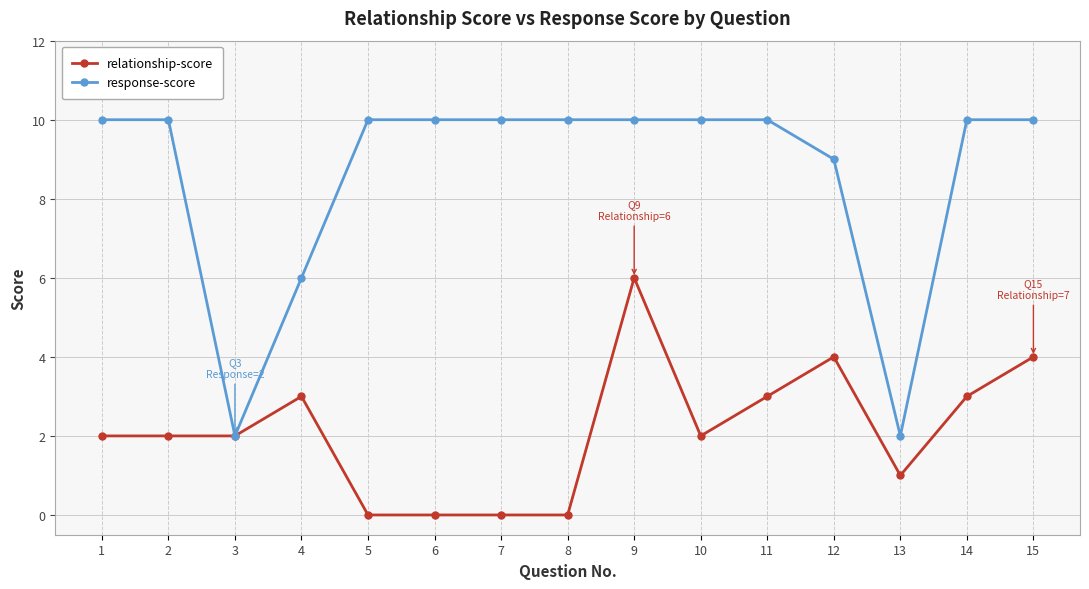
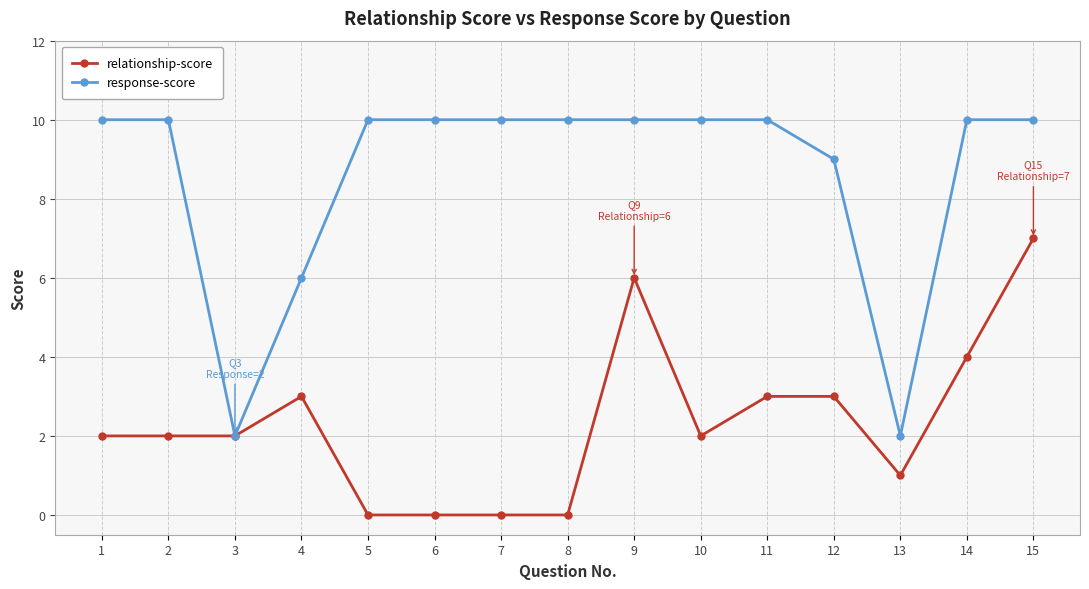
relationship-score, 12: 4 -> 3
relationship-score, 14: 3 -> 4
relationship-score, 15: 4 -> 7
